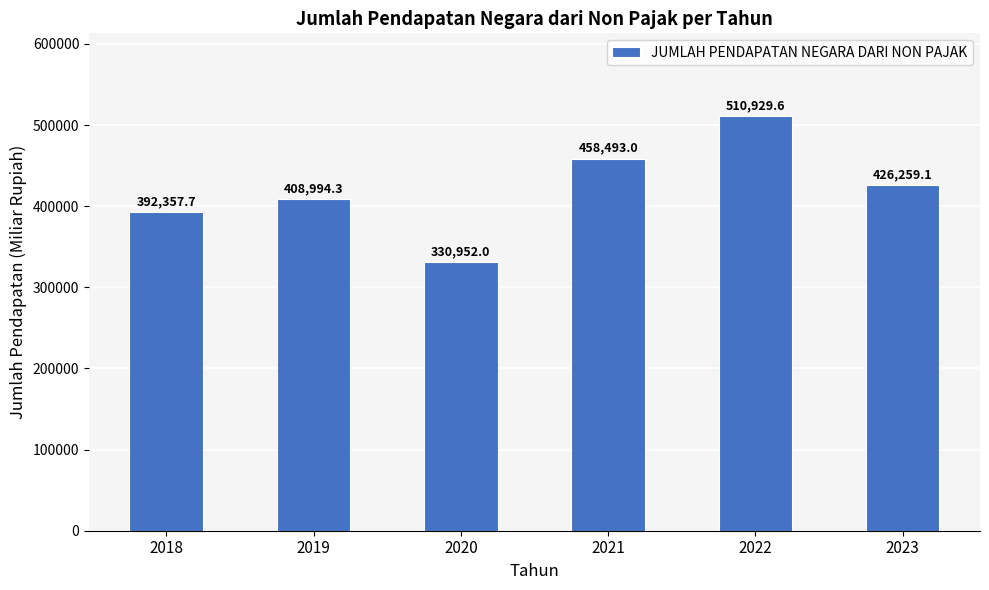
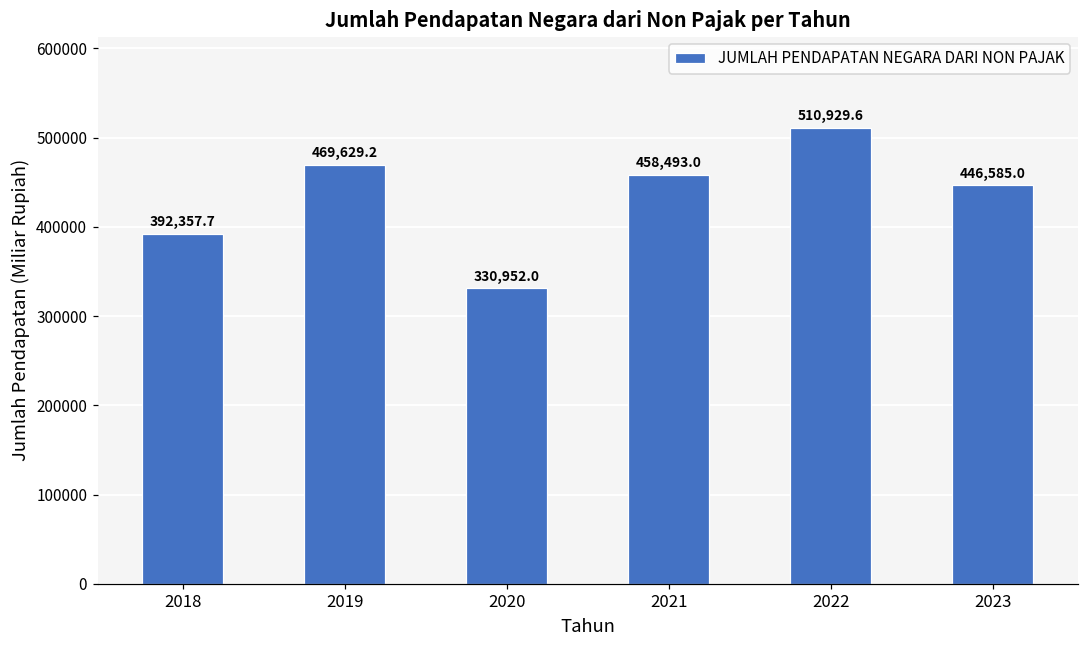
2019: 408,994.3 -> 469,629.2
2023: 426,259.1 -> 446,585.0
